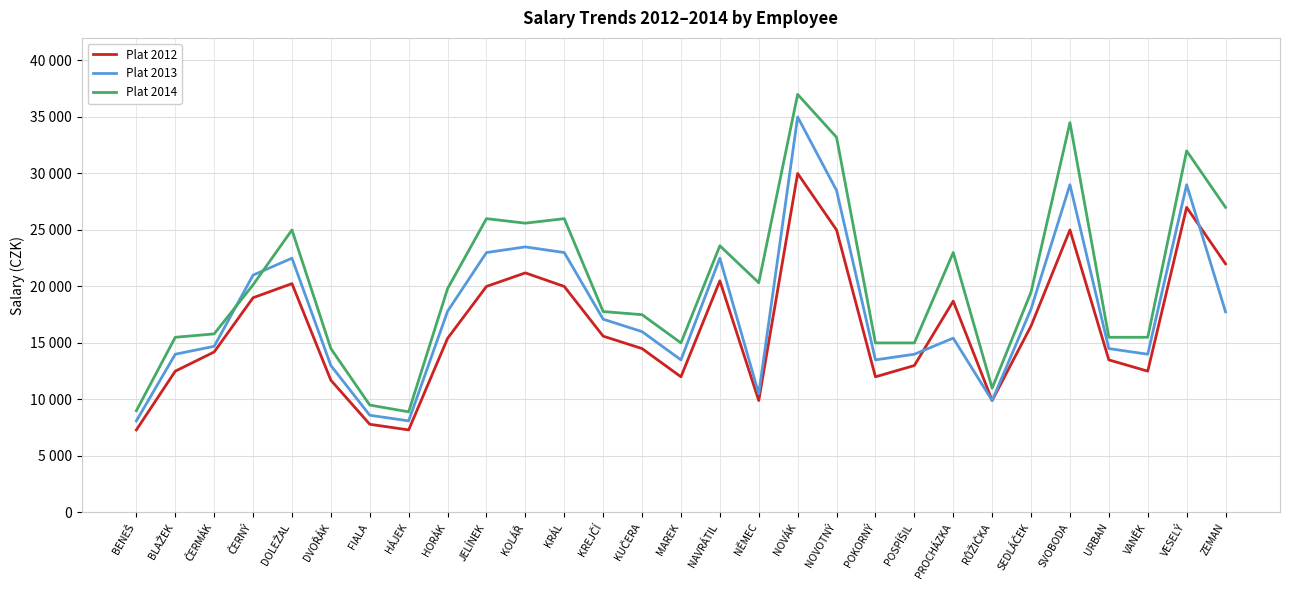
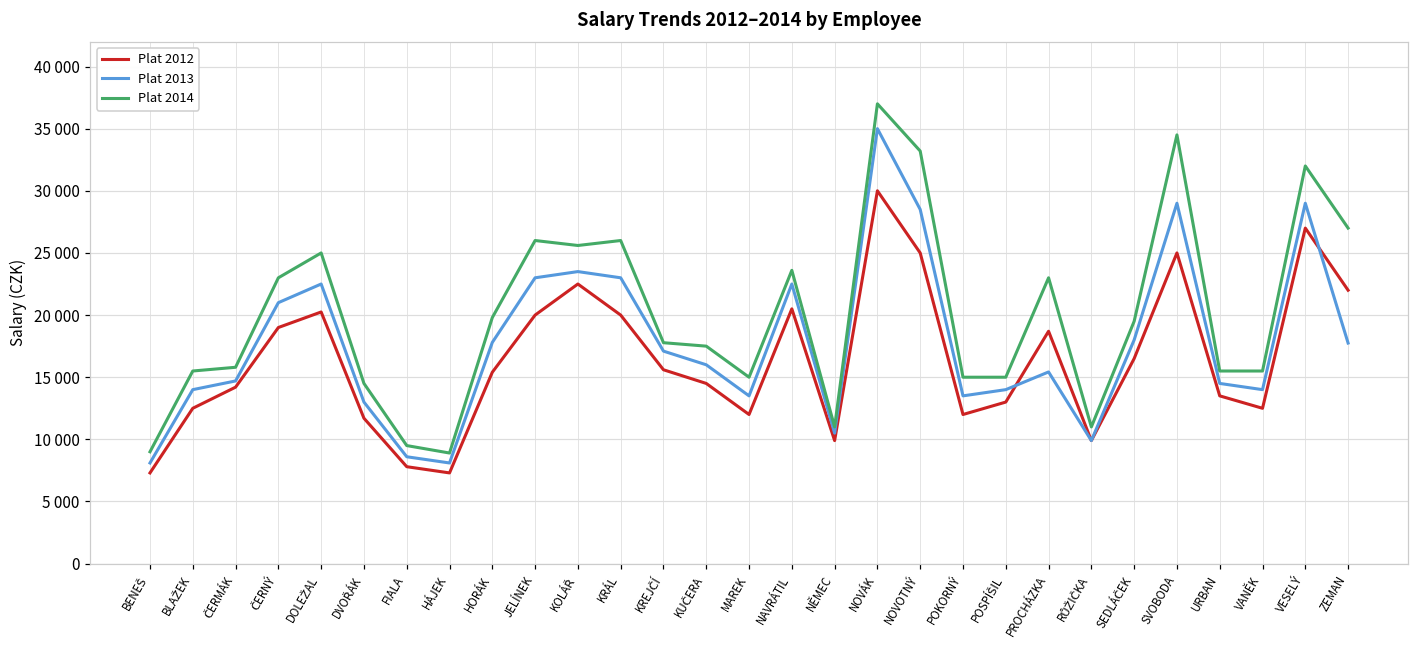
Plat 2014, ČERNÝ: 20100 -> 23000
Plat 2012, KOLÁŘ: 21200 -> 22500
Plat 2014, NĚMEC: 20300 -> 11000
